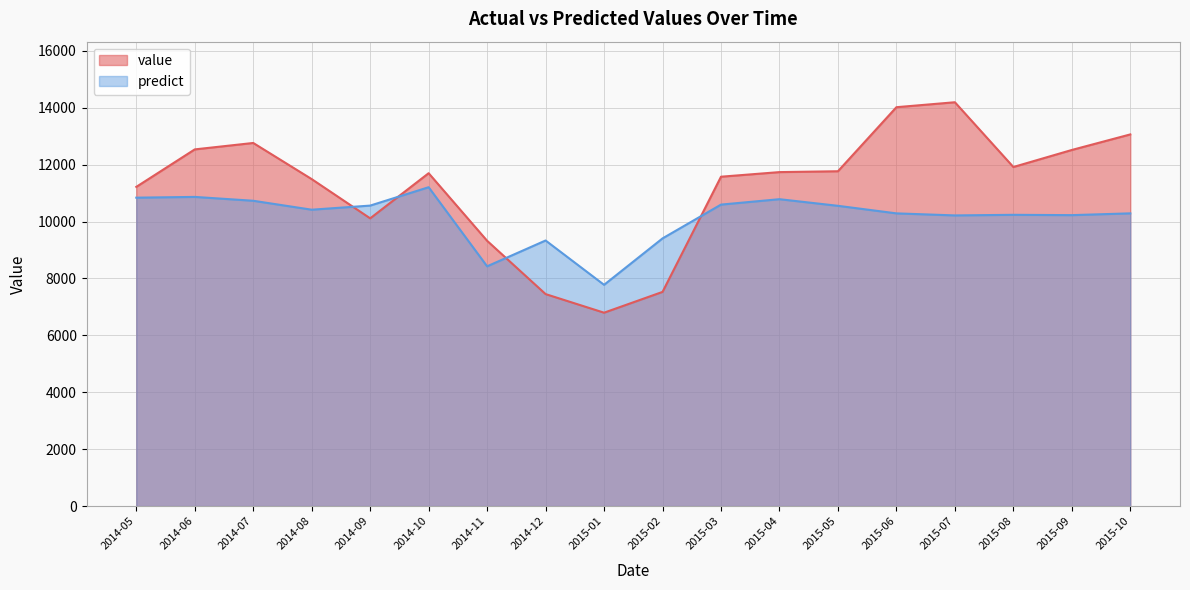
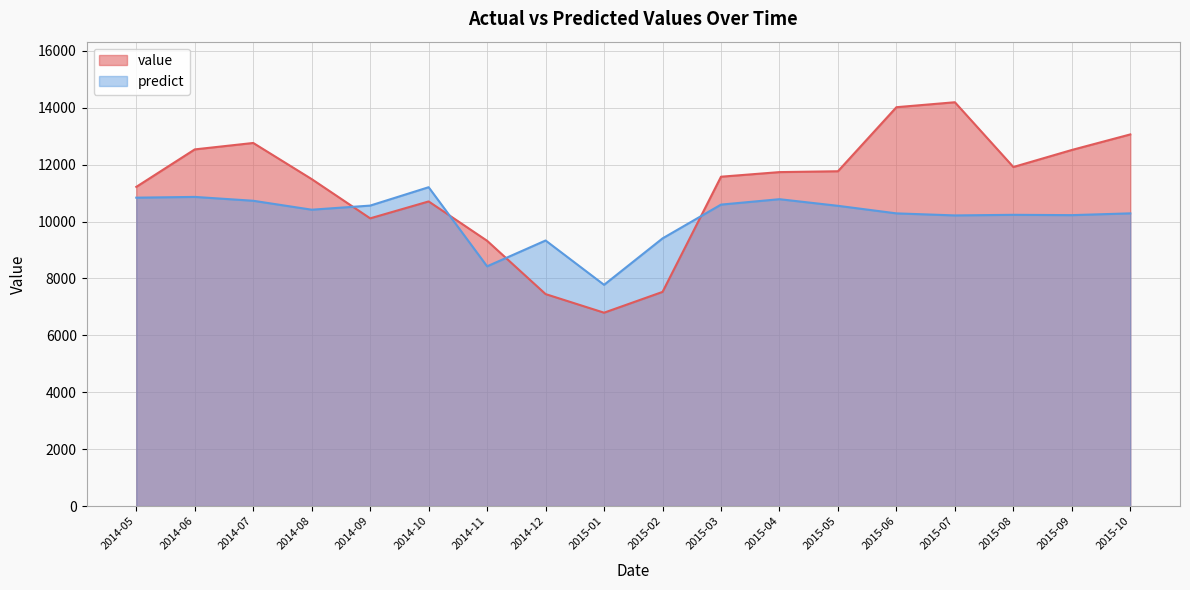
value, 2014-10: 11700 -> 10700
